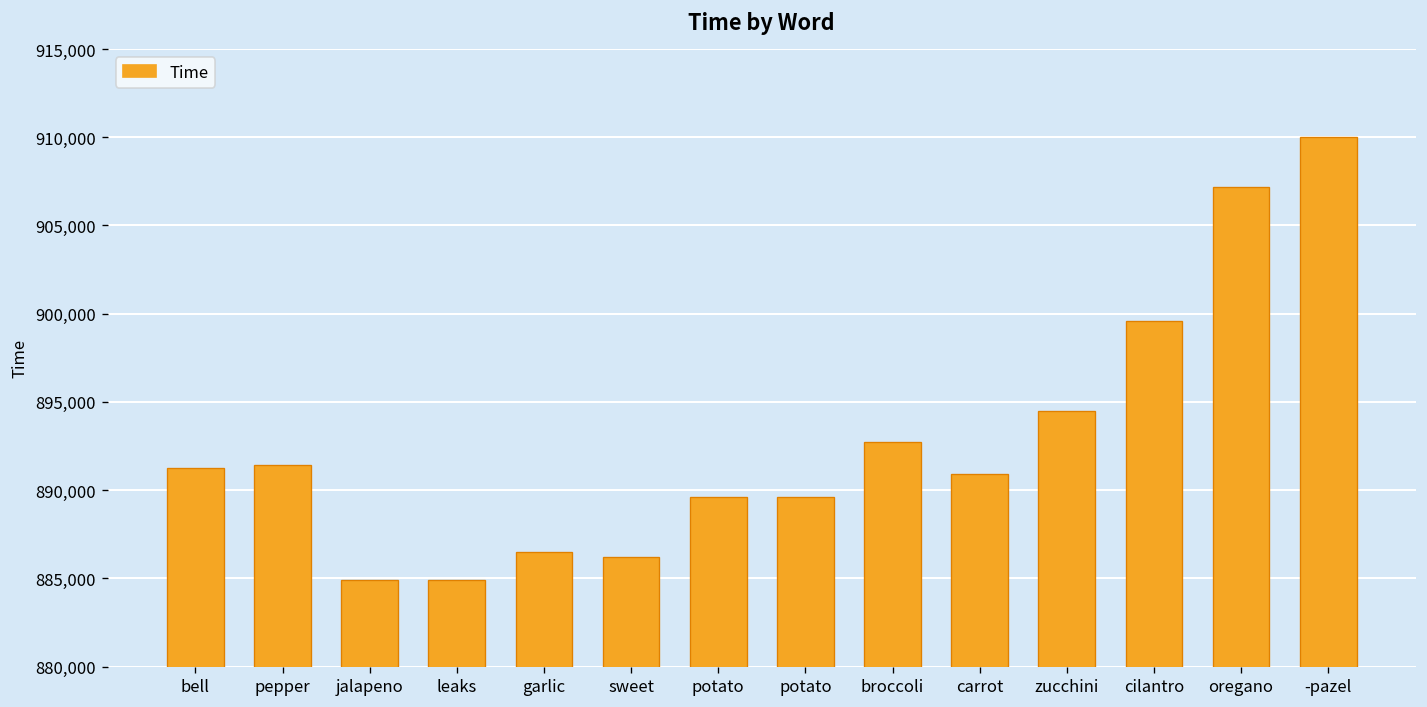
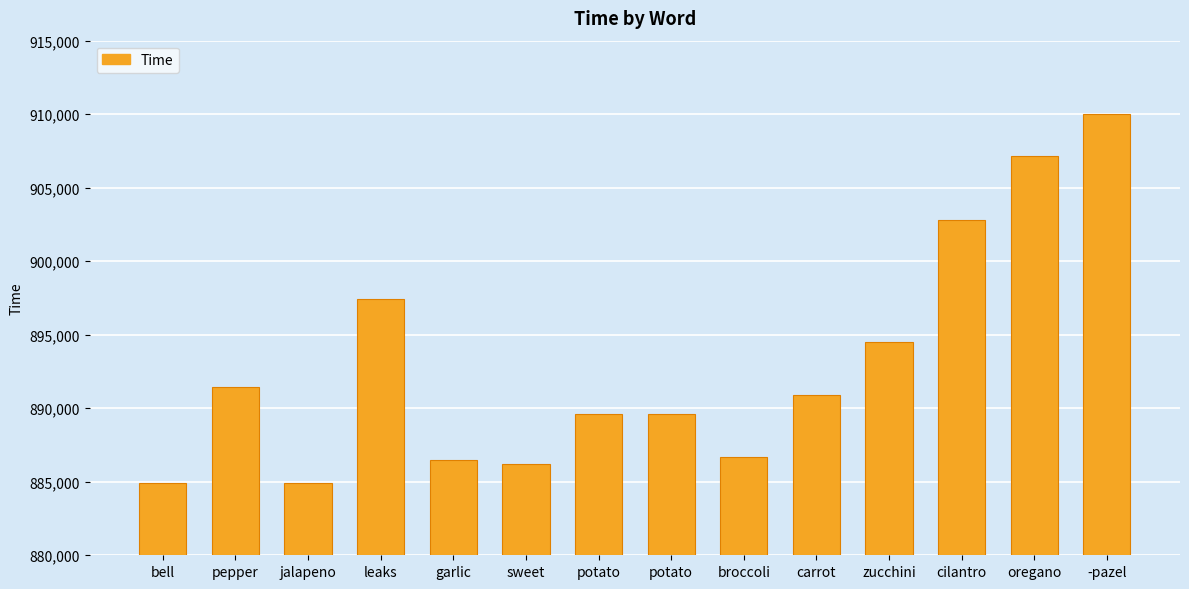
bell: 891,300 -> 884,900
leaks: 884,900 -> 897,400
broccoli: 892,700 -> 886,700
cilantro: 899,600 -> 902,800
